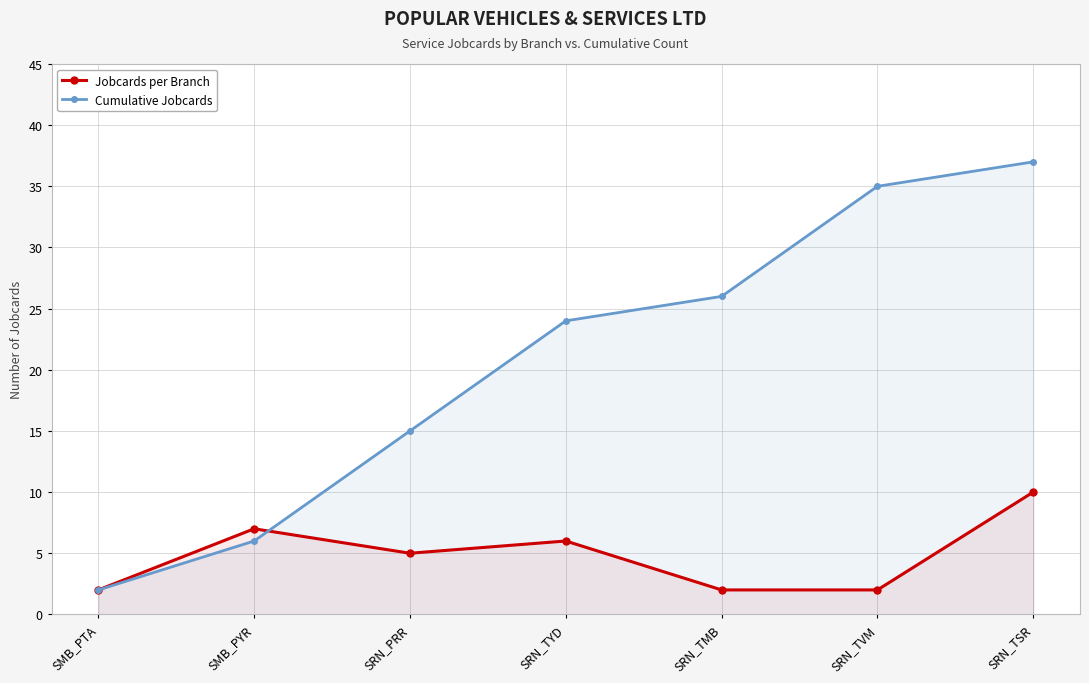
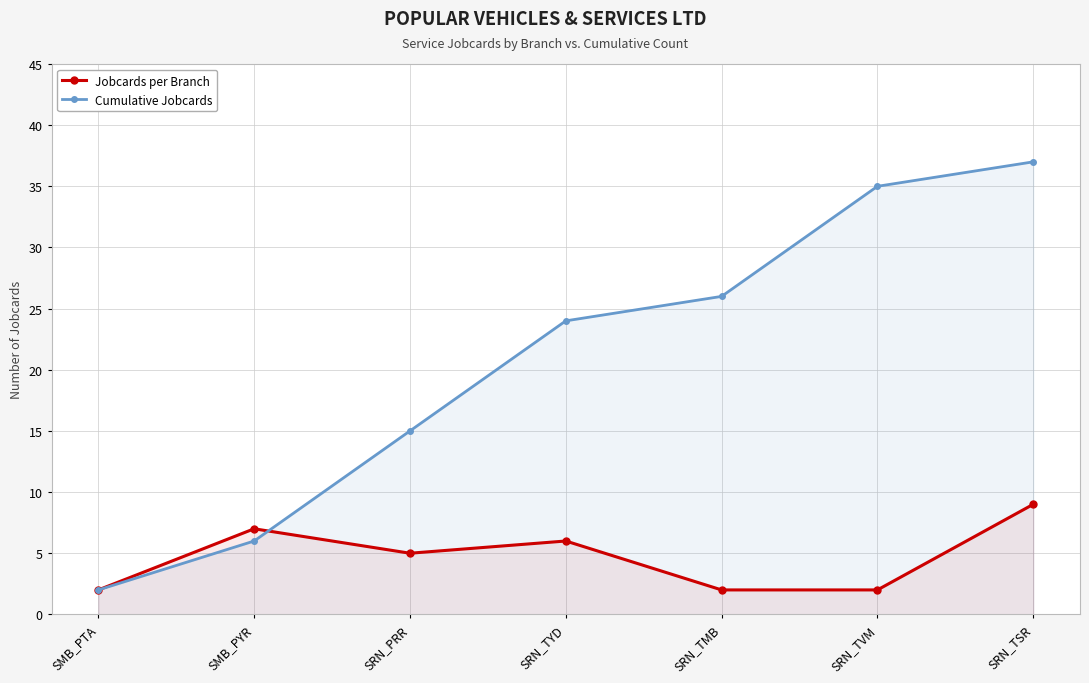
Jobcards per Branch, SRN_TSR: 10 -> 9
